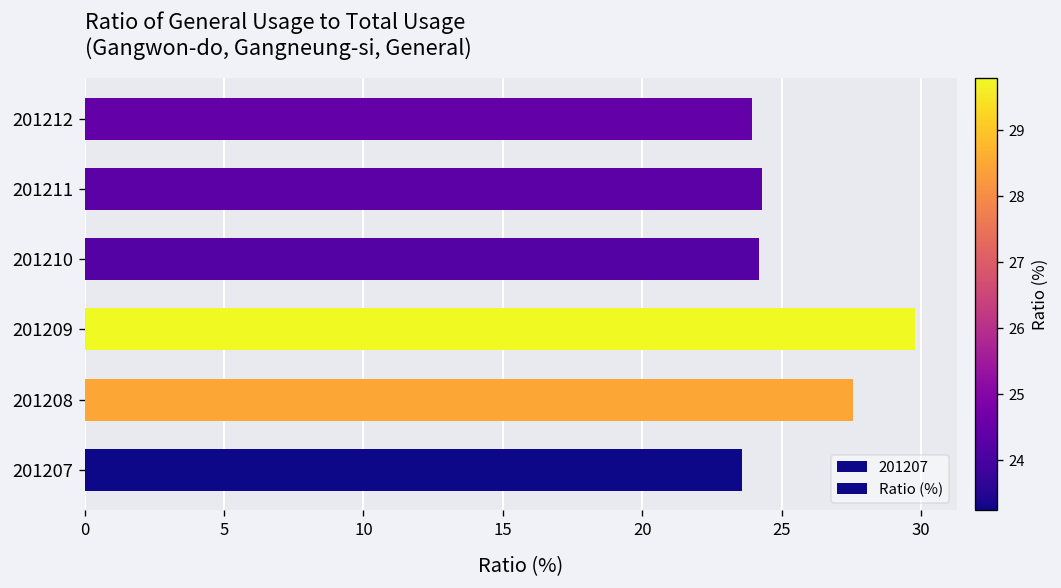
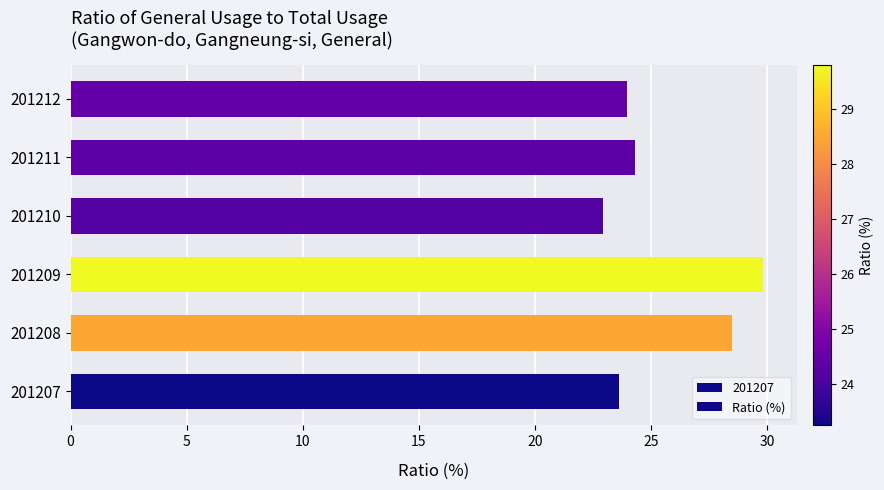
201210: 24.2 -> 22.9
201208: 27.6 -> 28.5
